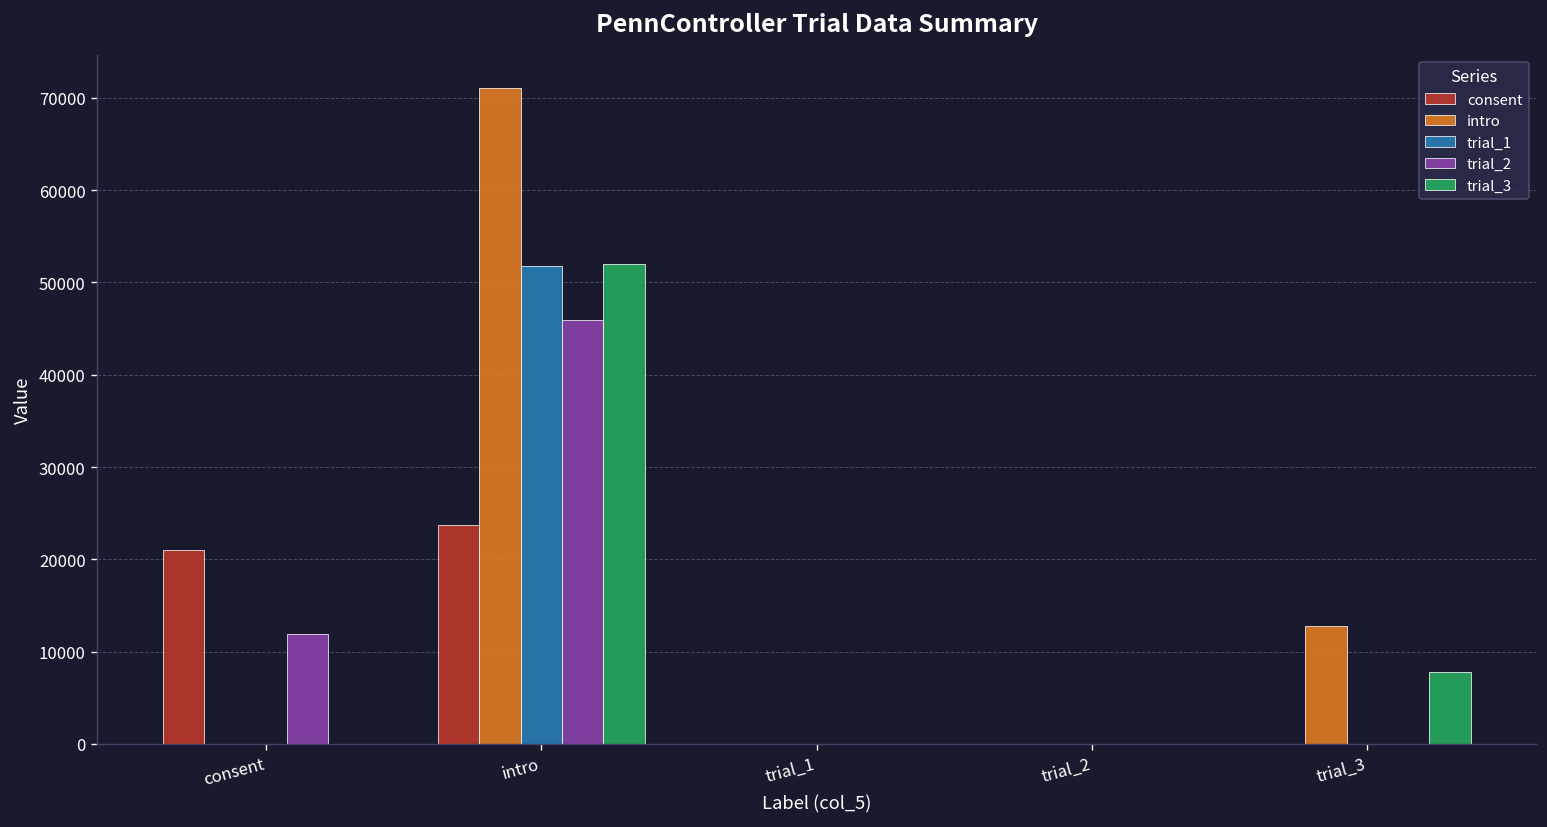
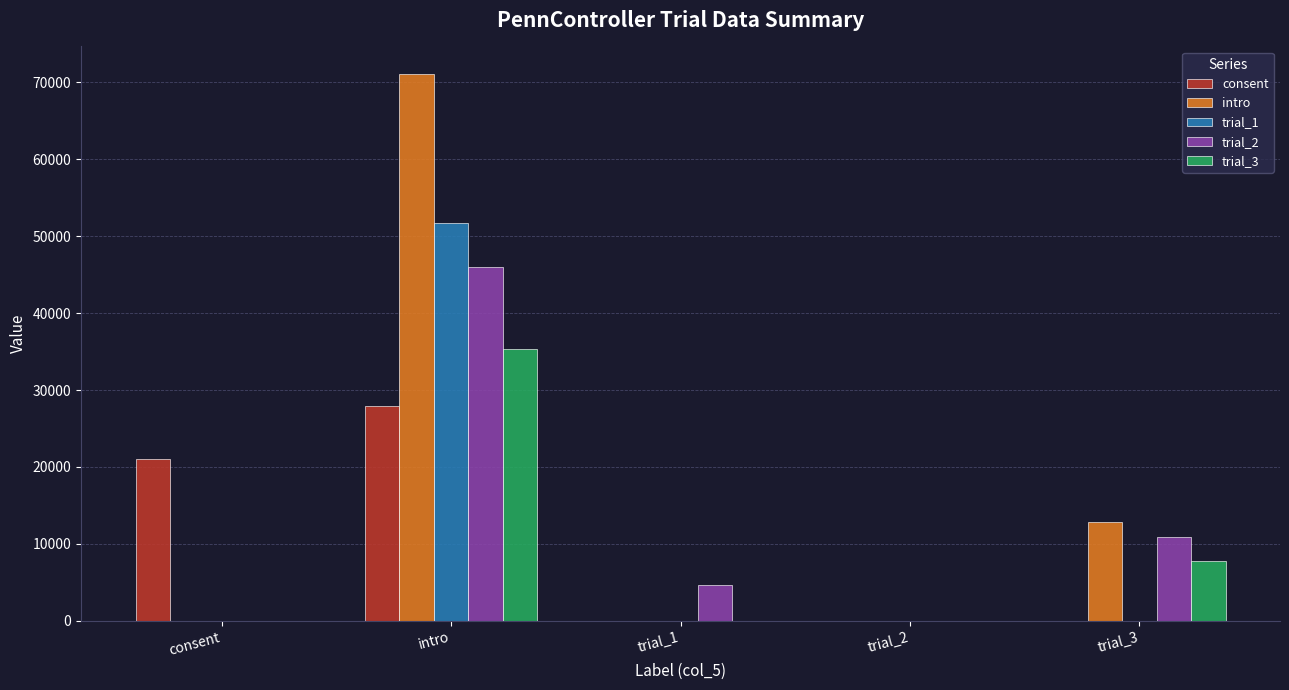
trial_2, consent: 12000 -> 0
consent, intro: 24000 -> 28000
trial_3, intro: 52000 -> 35000
trial_2, trial_1: 0 -> 5000
trial_2, trial_3: 0 -> 11000
